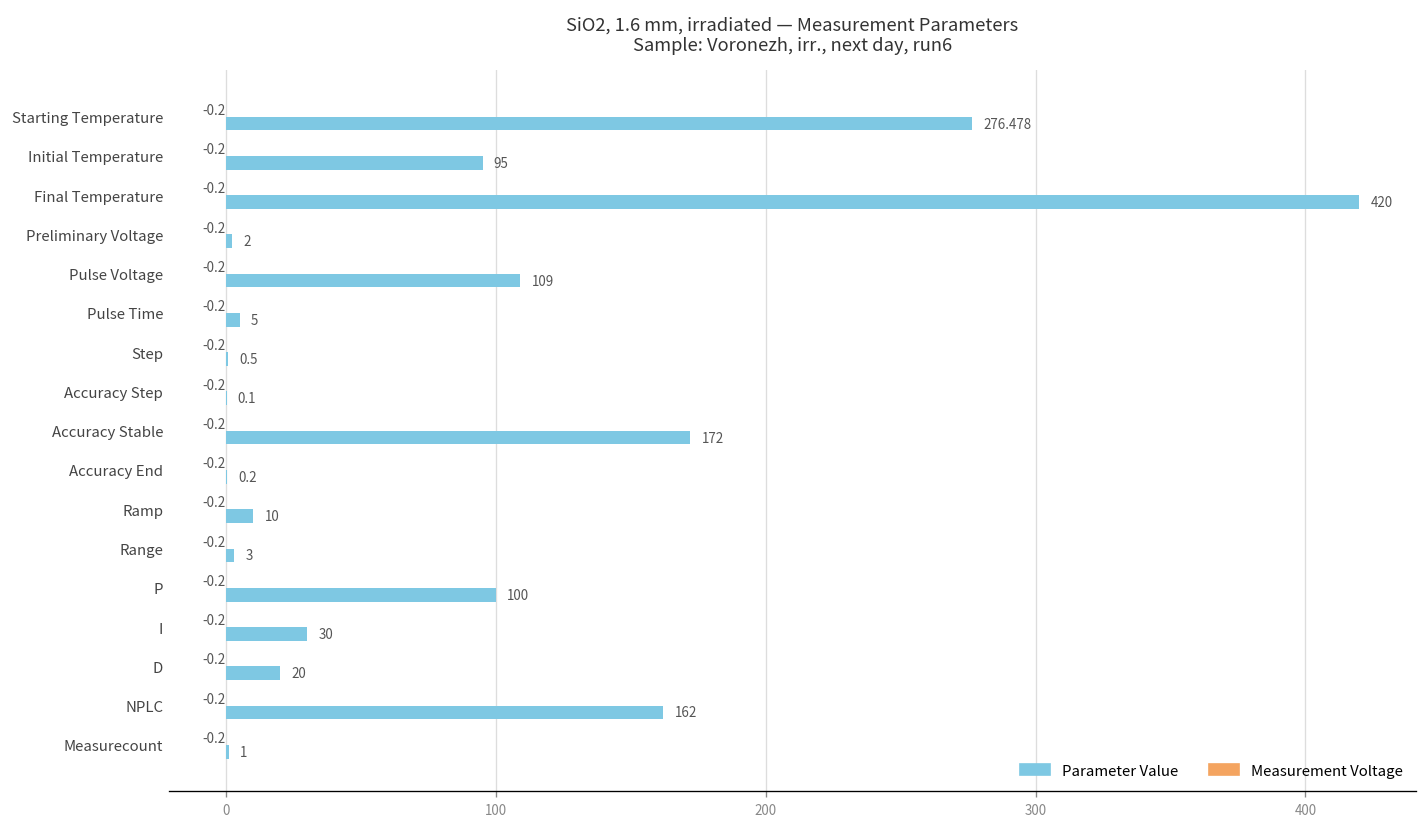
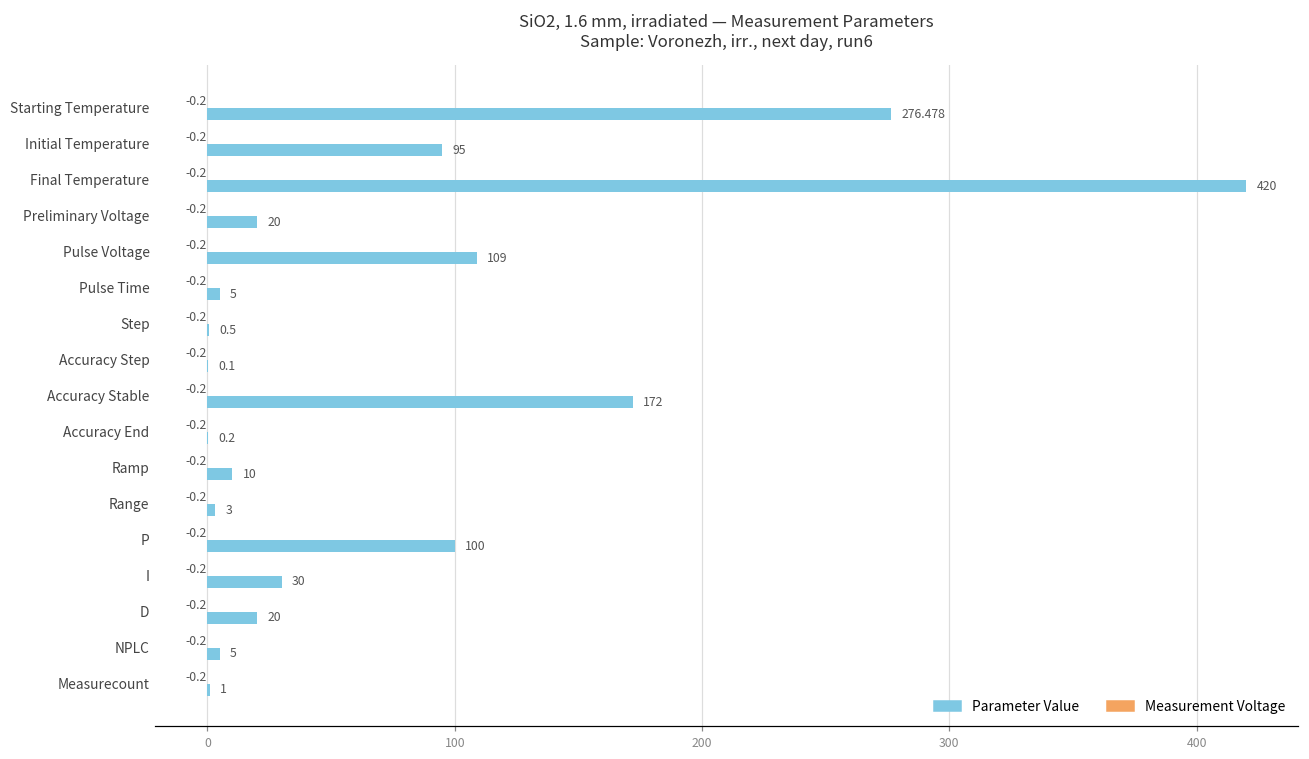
Parameter Value, Preliminary Voltage: 2 -> 20
Parameter Value, NPLC: 162 -> 5
